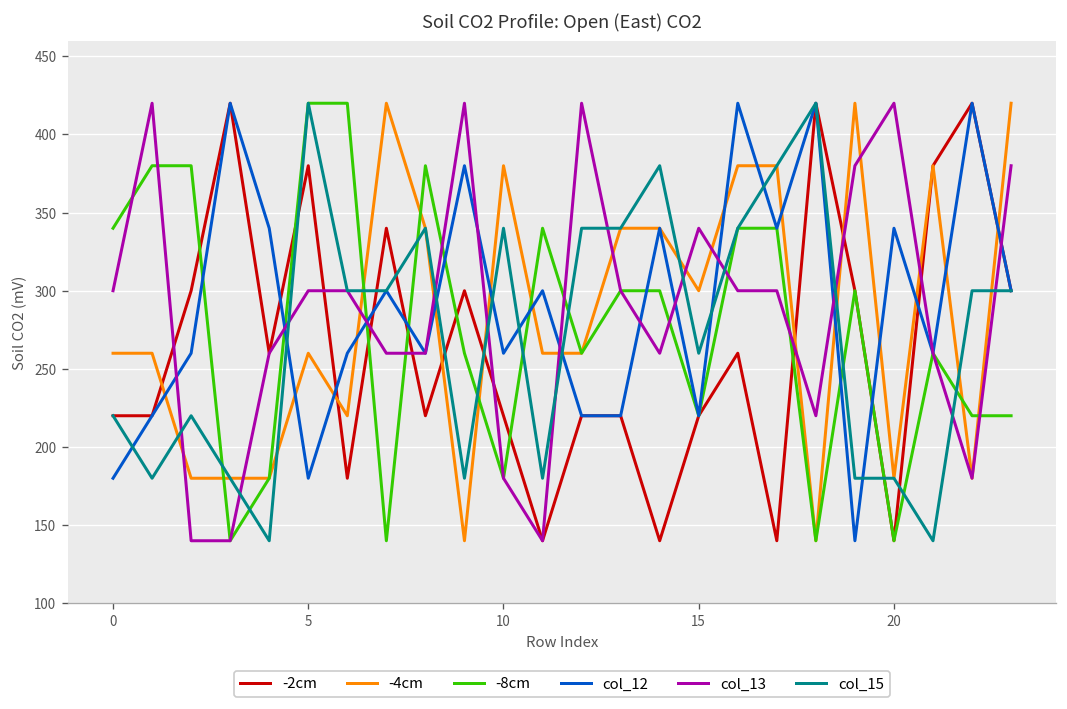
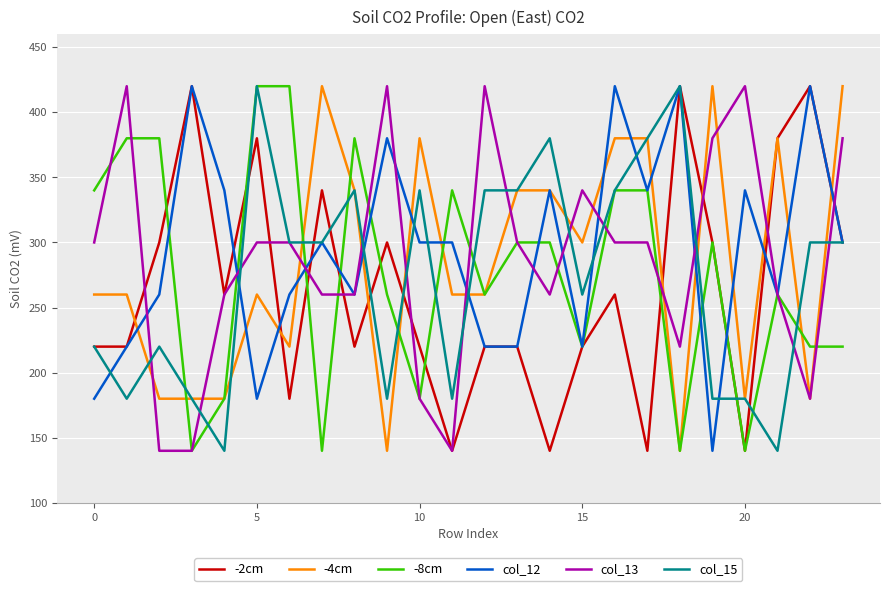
col_12, 10: 260 -> 300
